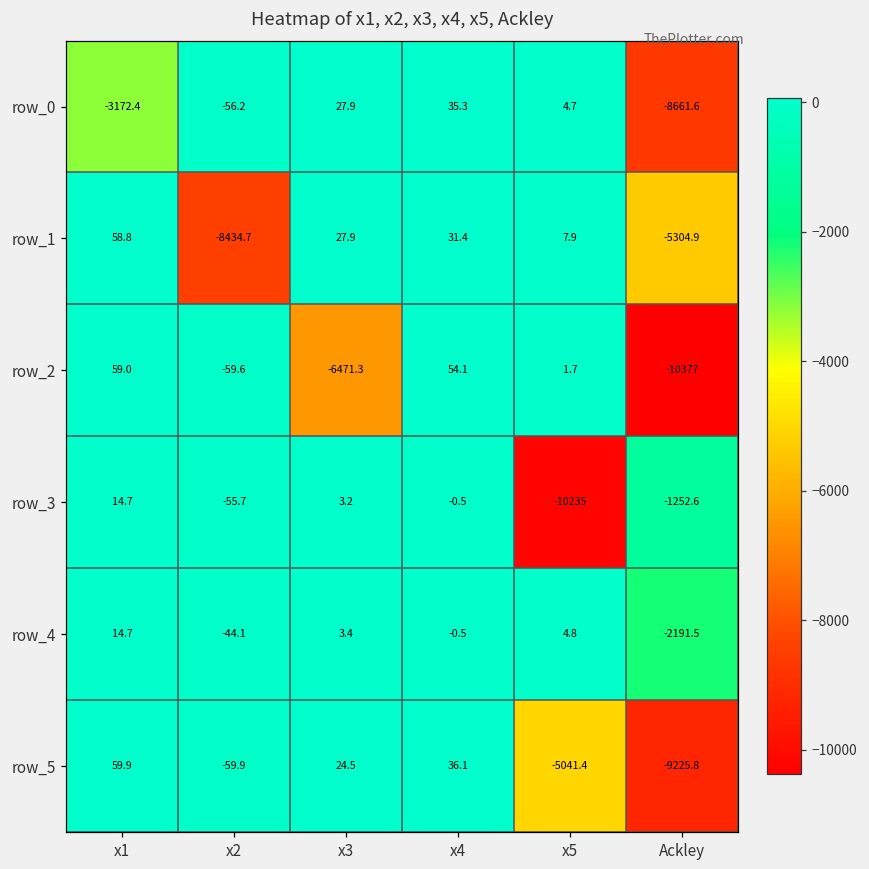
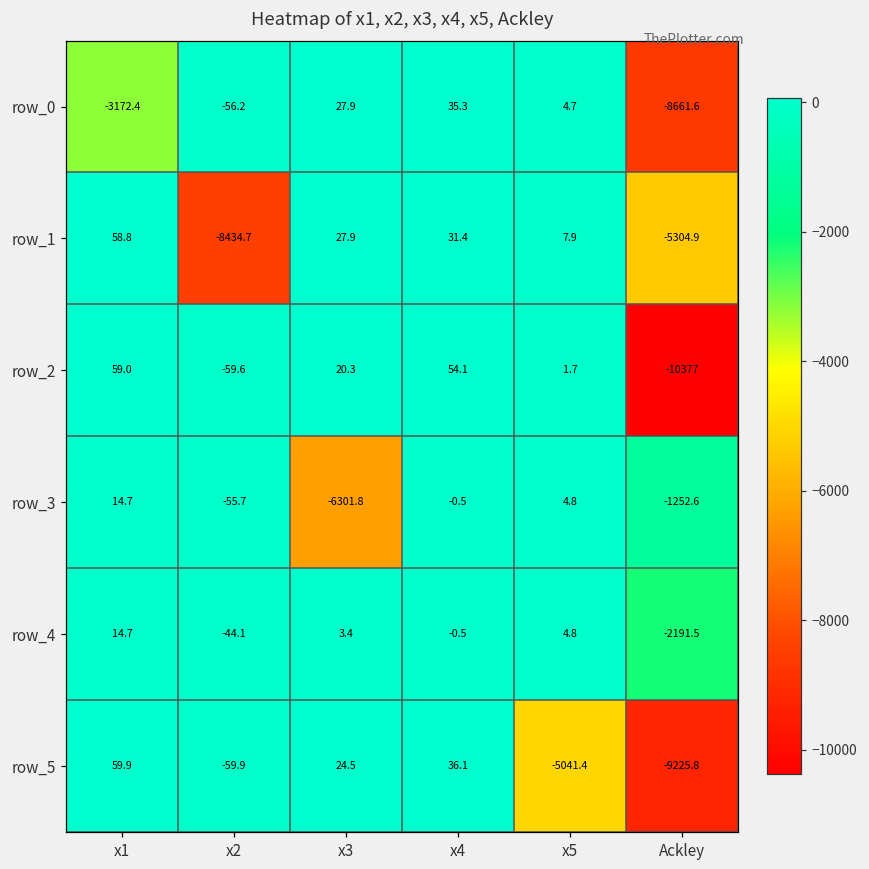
row_2, x3: -6471.3 -> 20.3
row_3, x3: 3.2 -> -6301.8
row_3, x5: -10235 -> 4.8
